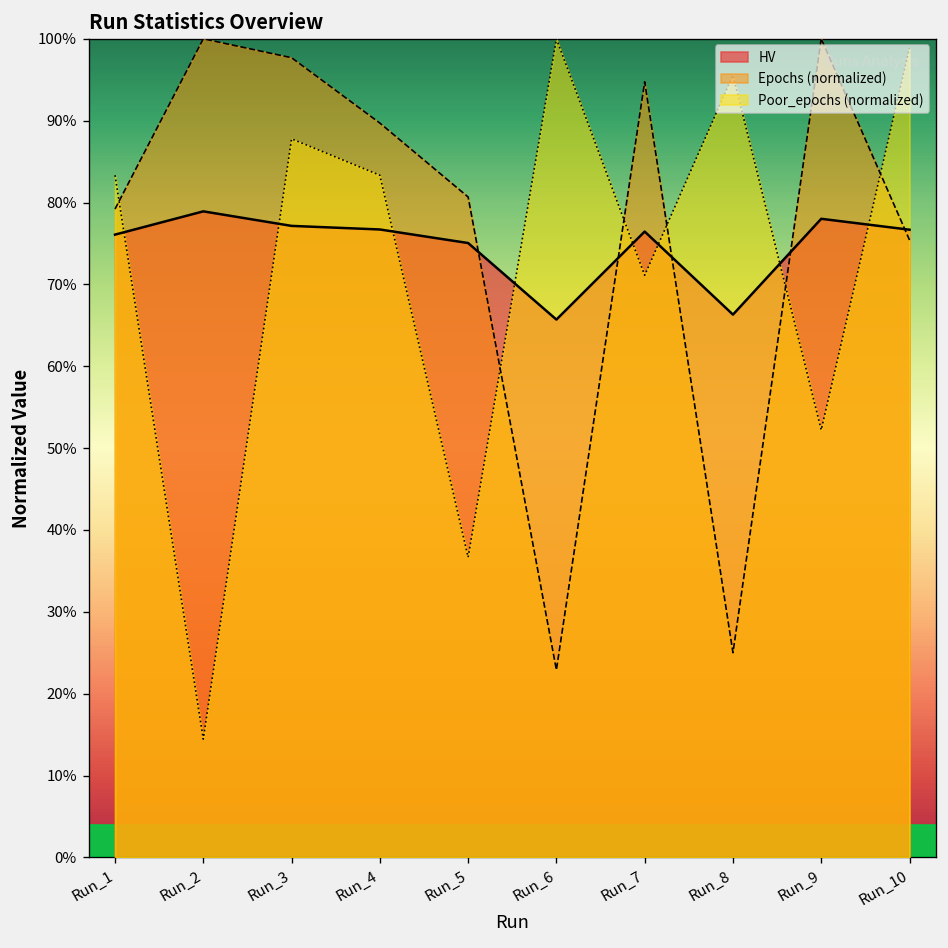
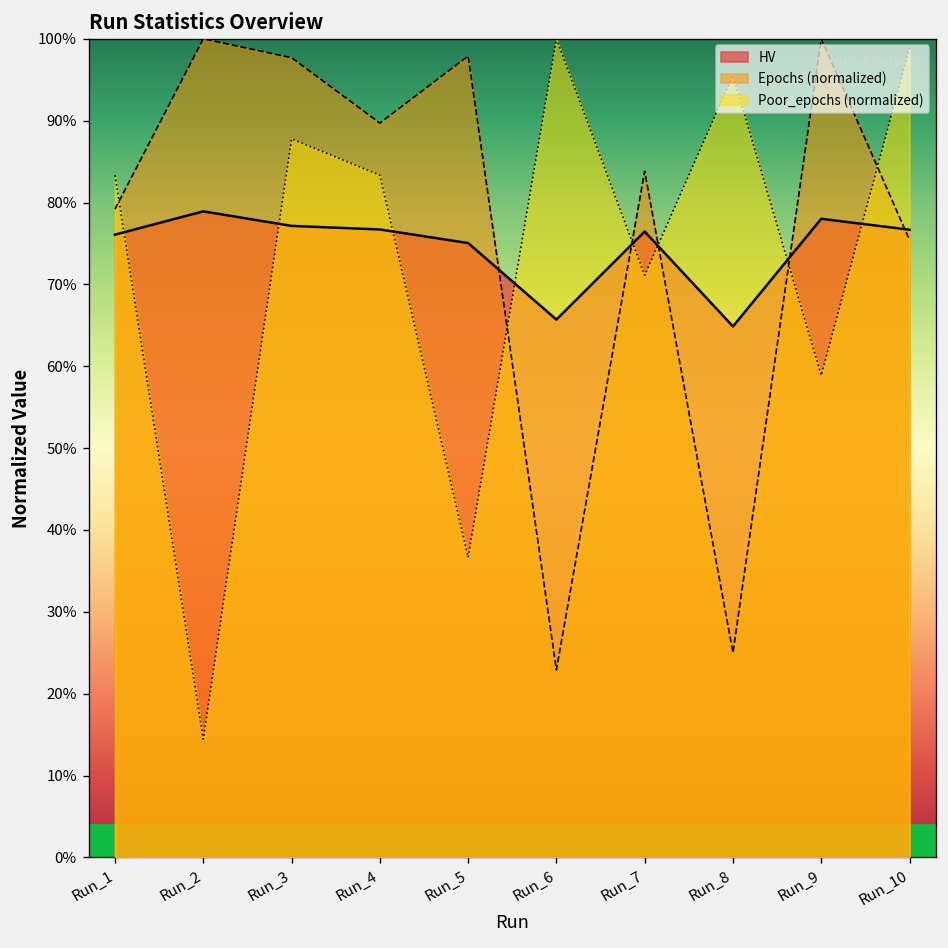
Epochs (normalized), Run_5: 81% -> 98%
Epochs (normalized), Run_7: 95% -> 84%
HV, Run_8: 66% -> 65%
Poor_epochs (normalized), Run_9: 52% -> 59%
